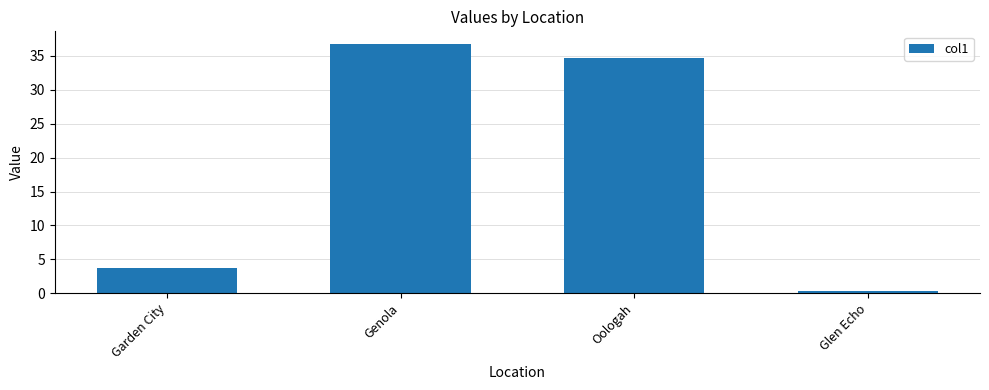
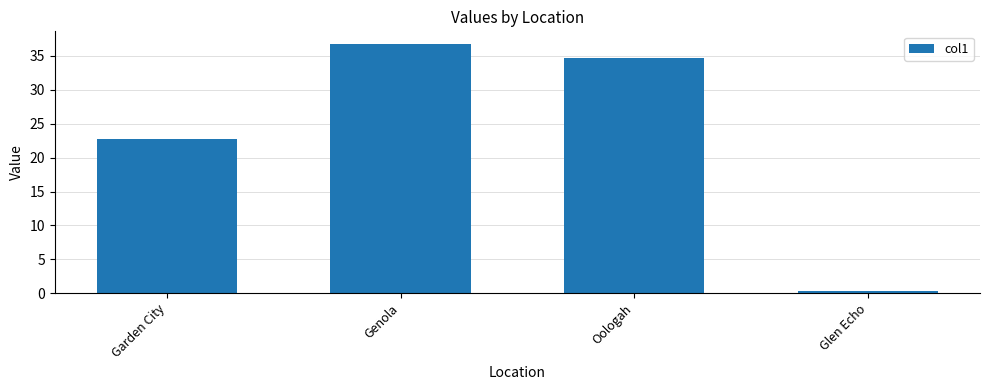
Garden City: 4 -> 23
